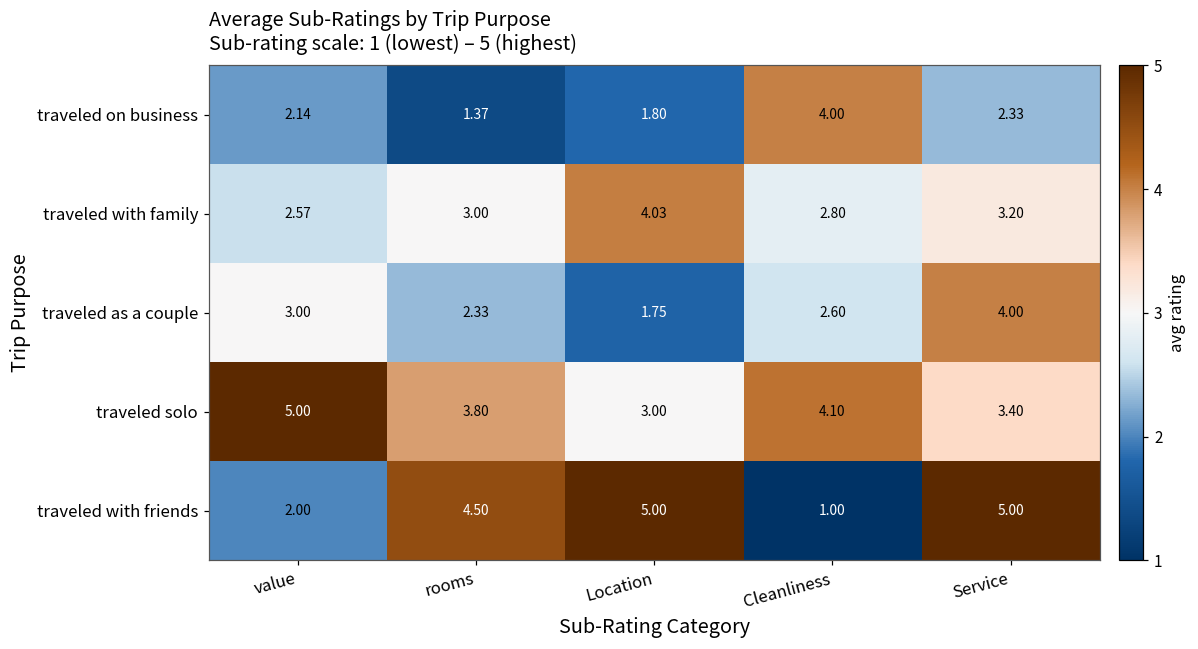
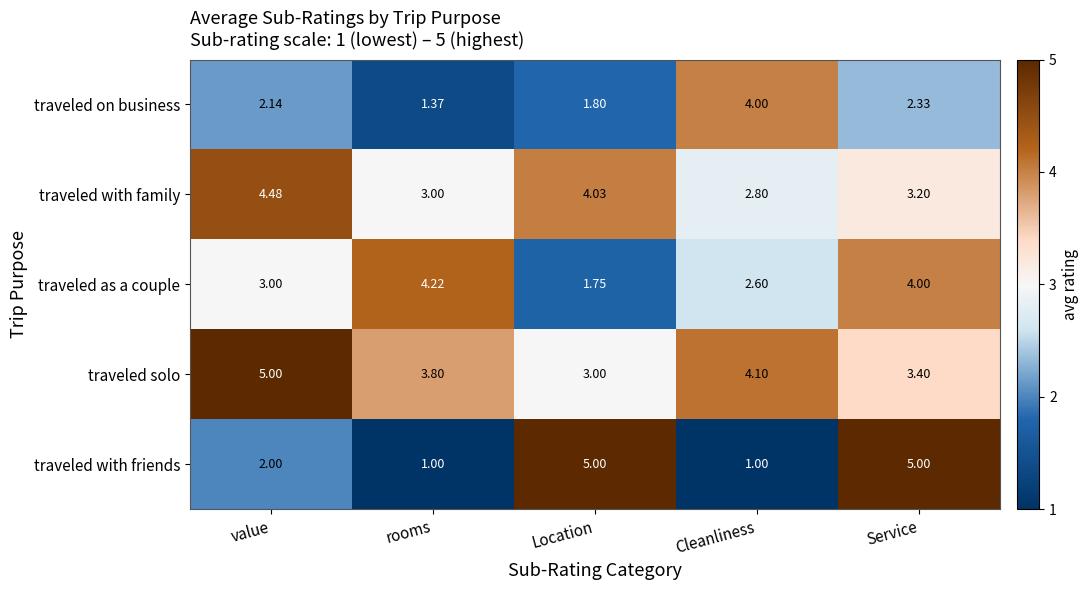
traveled with family, value: 2.57 -> 4.48
traveled as a couple, rooms: 2.33 -> 4.22
traveled with friends, rooms: 4.50 -> 1.00
